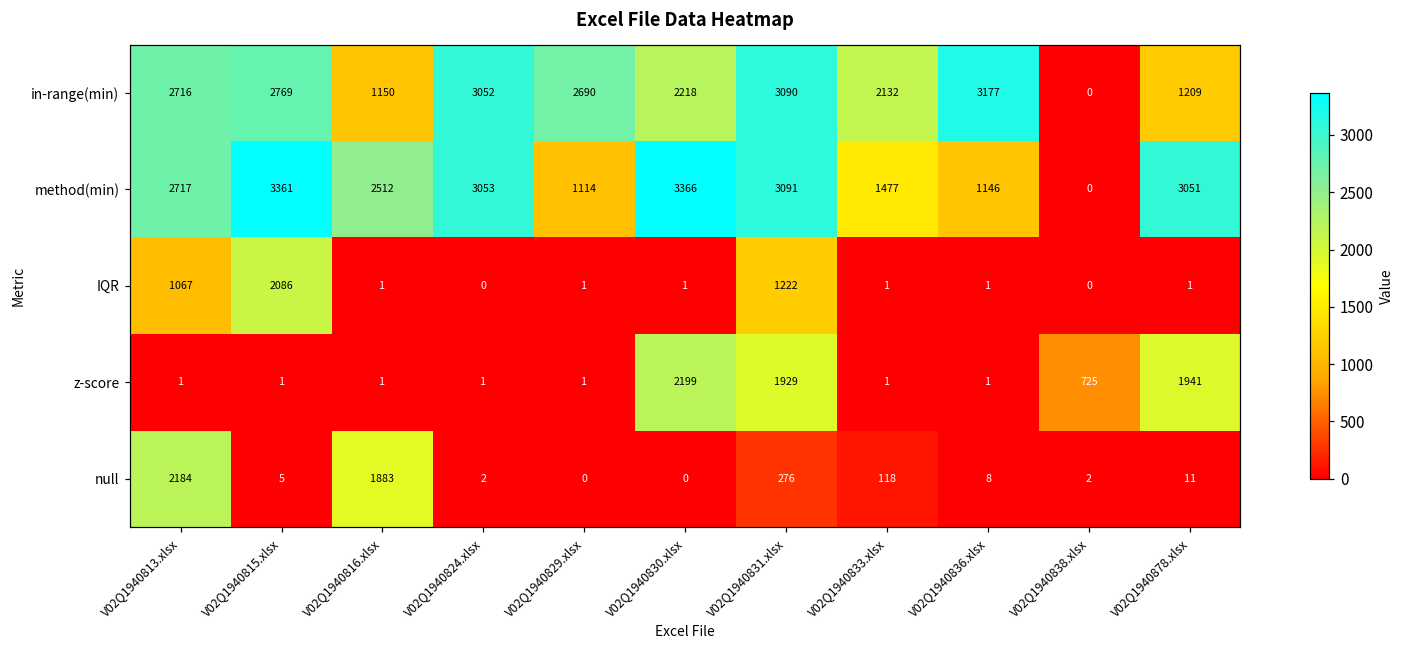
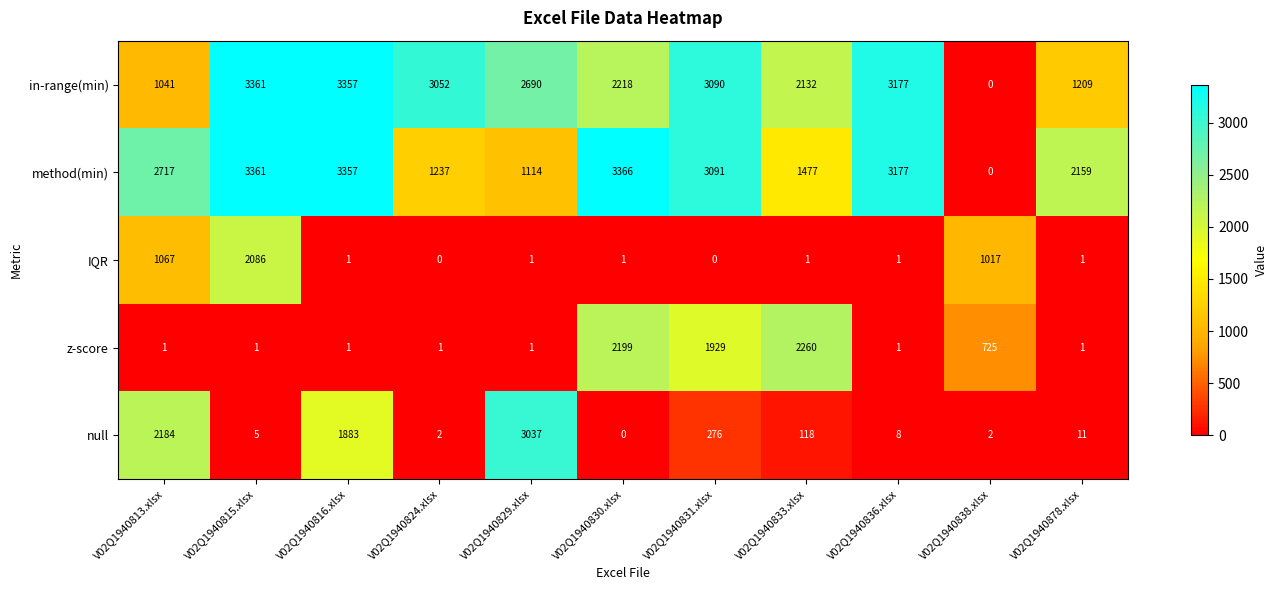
in-range(min), V02Q1940813.xlsx: 2716 -> 1041
in-range(min), V02Q1940815.xlsx: 2769 -> 3361
in-range(min), V02Q1940816.xlsx: 1150 -> 3357
method(min), V02Q1940816.xlsx: 2512 -> 3357
method(min), V02Q1940824.xlsx: 3053 -> 1237
method(min), V02Q1940836.xlsx: 1146 -> 3177
method(min), V02Q1940878.xlsx: 3051 -> 2159
IQR, V02Q1940831.xlsx: 1222 -> 0
IQR, V02Q1940838.xlsx: 0 -> 1017
z-score, V02Q1940833.xlsx: 1 -> 2260
z-score, V02Q1940878.xlsx: 1941 -> 1
null, V02Q1940829.xlsx: 0 -> 3037
